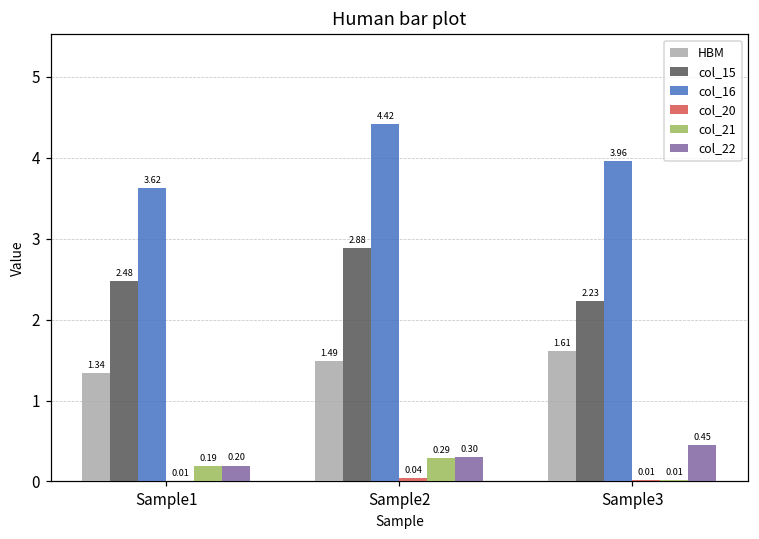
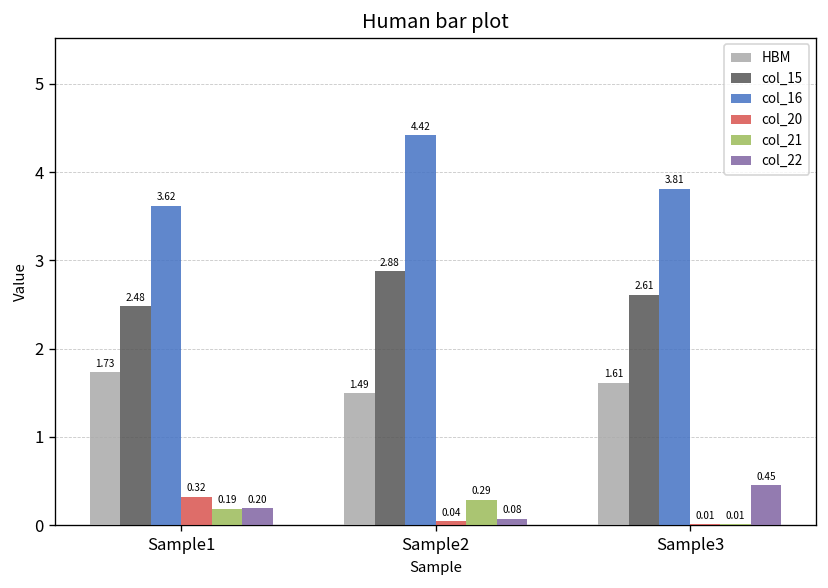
HBM, Sample1: 1.34 -> 1.73
col_20, Sample1: 0.01 -> 0.32
col_22, Sample2: 0.30 -> 0.08
col_15, Sample3: 2.23 -> 2.61
col_16, Sample3: 3.96 -> 3.81
